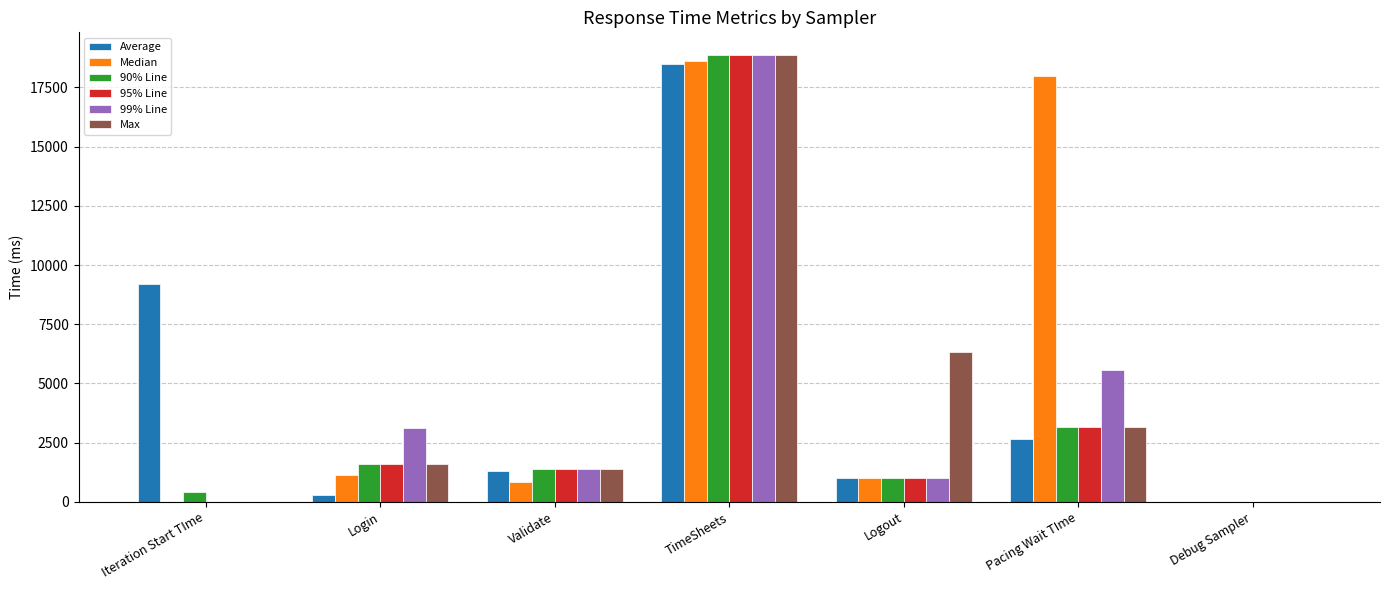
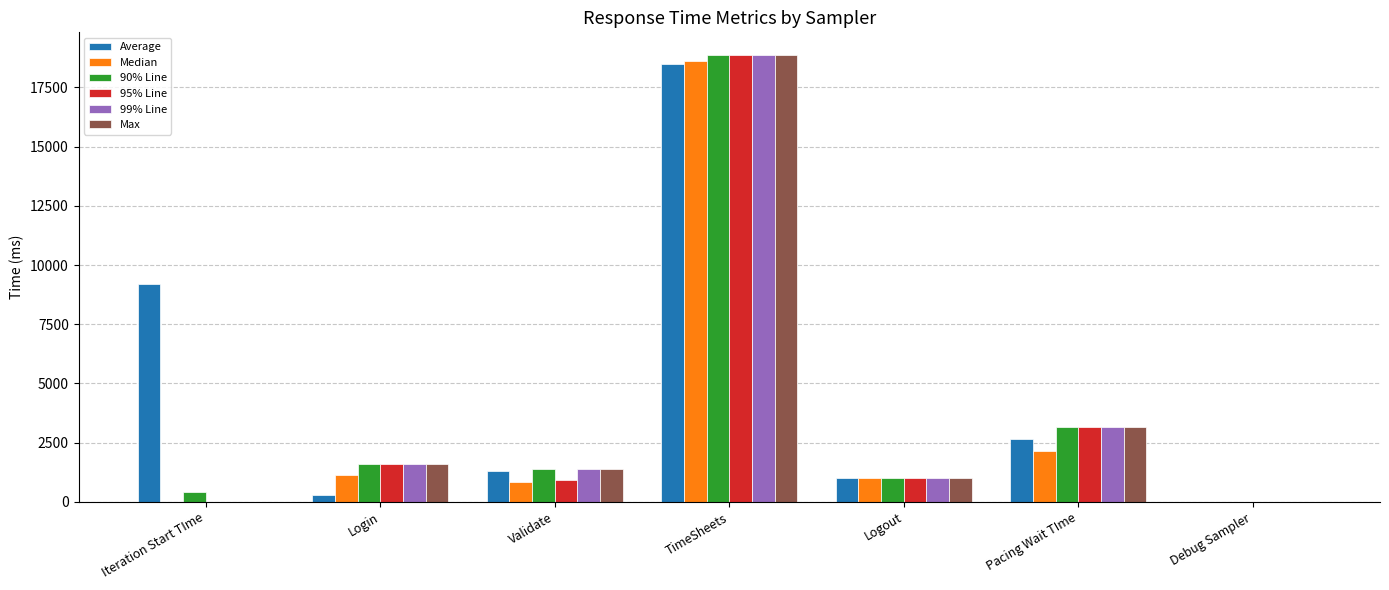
99% Line, Login: 3100 -> 1600
95% Line, Validate: 1400 -> 900
Max, Logout: 6300 -> 1000
Median, Pacing Wait TIme: 18000 -> 2200
99% Line, Pacing Wait TIme: 5600 -> 3100
